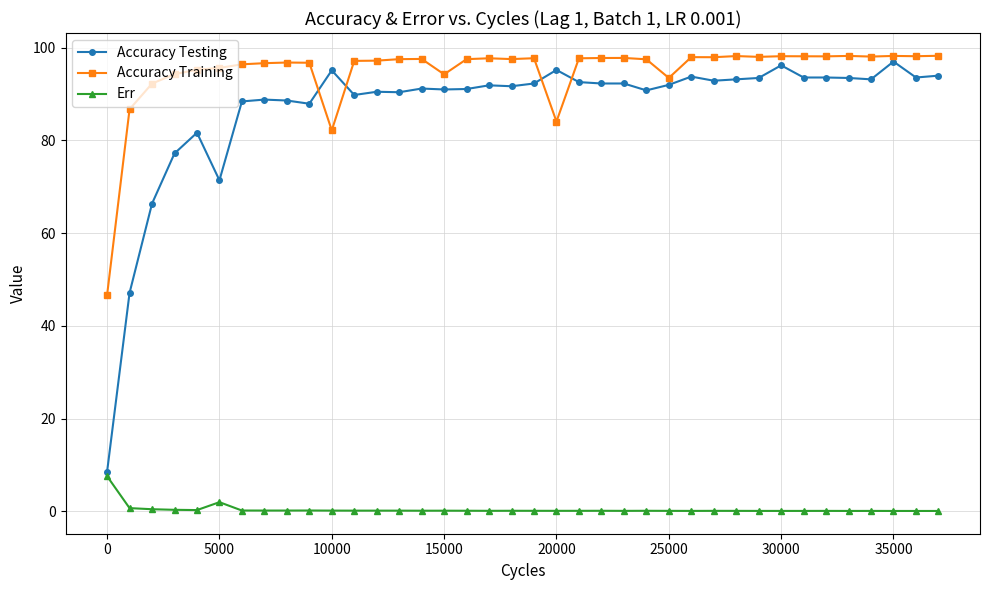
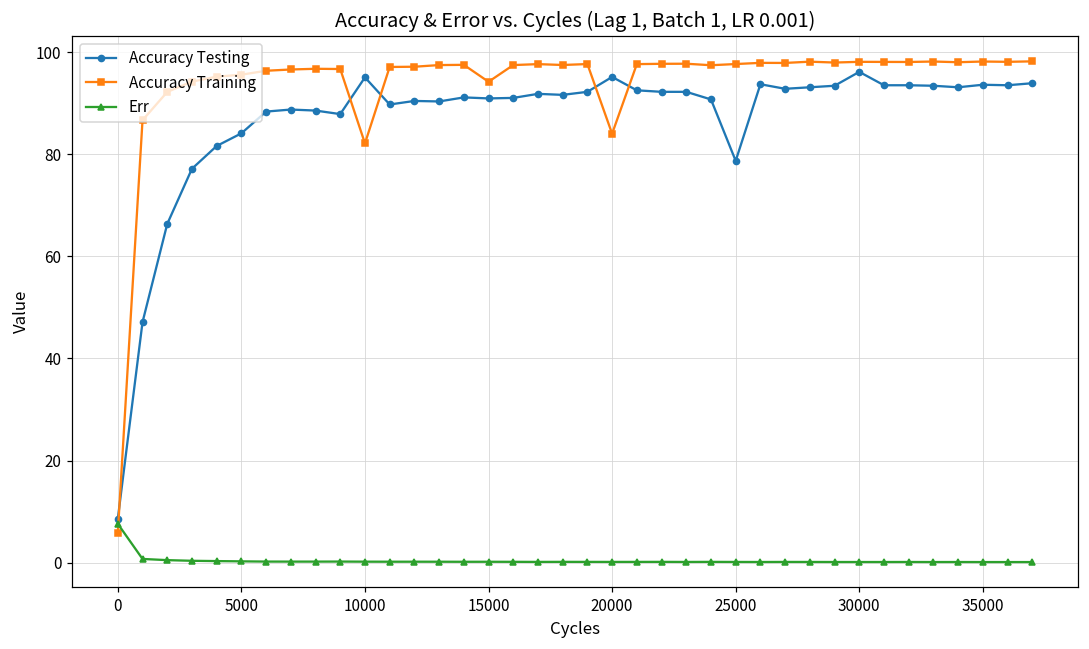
Accuracy Training, 0: 47 -> 6
Accuracy Testing, 5000: 71 -> 84
Err, 5000: 2 -> 0
Accuracy Testing, 25000: 92 -> 79
Accuracy Training, 25000: 93 -> 98
Accuracy Testing, 35000: 97 -> 94
